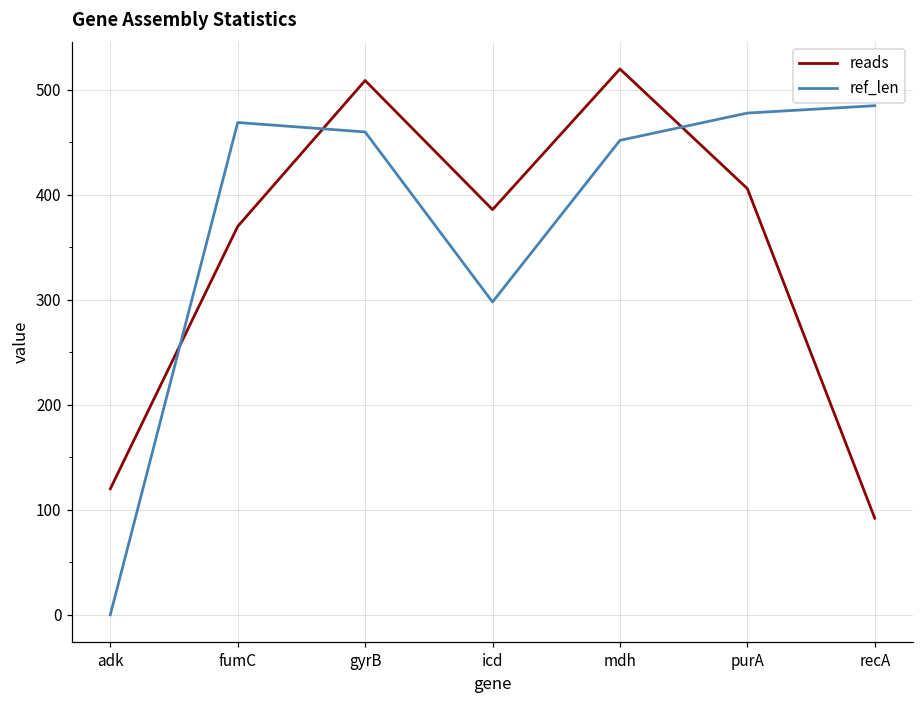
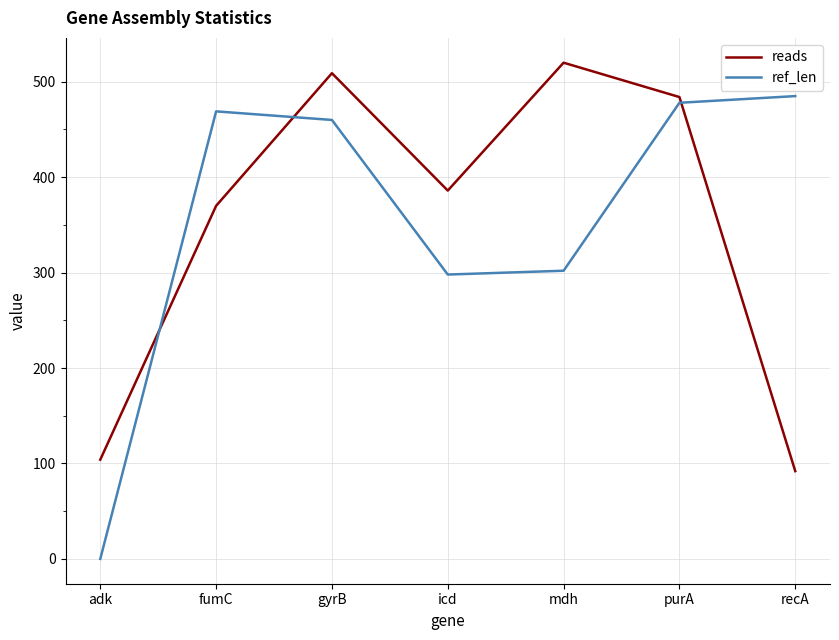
reads, adk: 120 -> 100
ref_len, mdh: 450 -> 300
reads, purA: 410 -> 480
